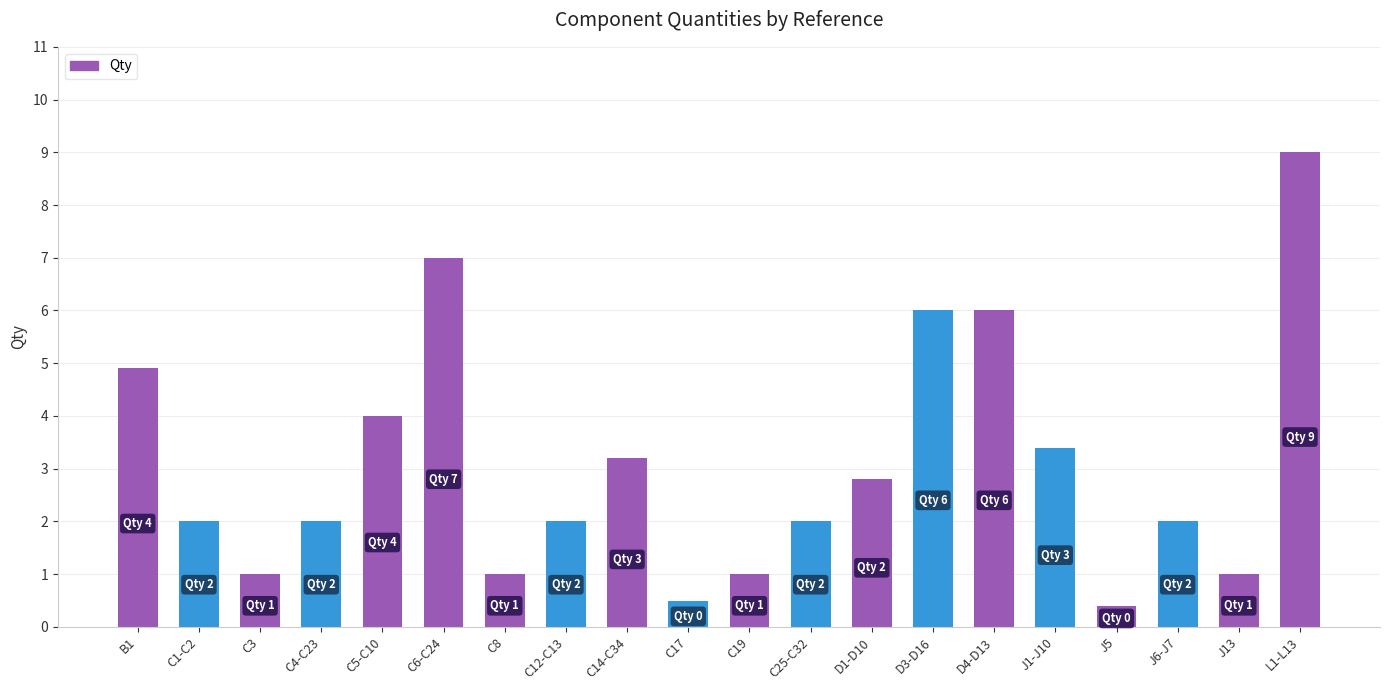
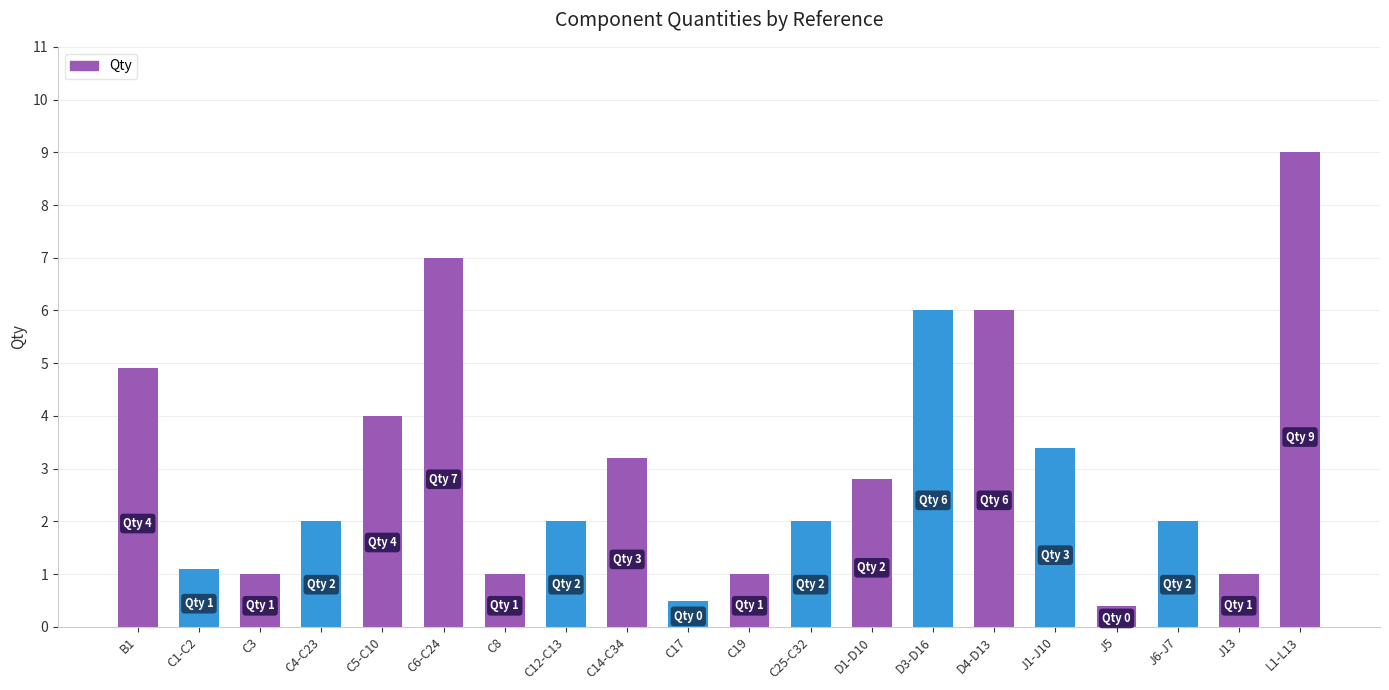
C1-C2: 2 -> 1
